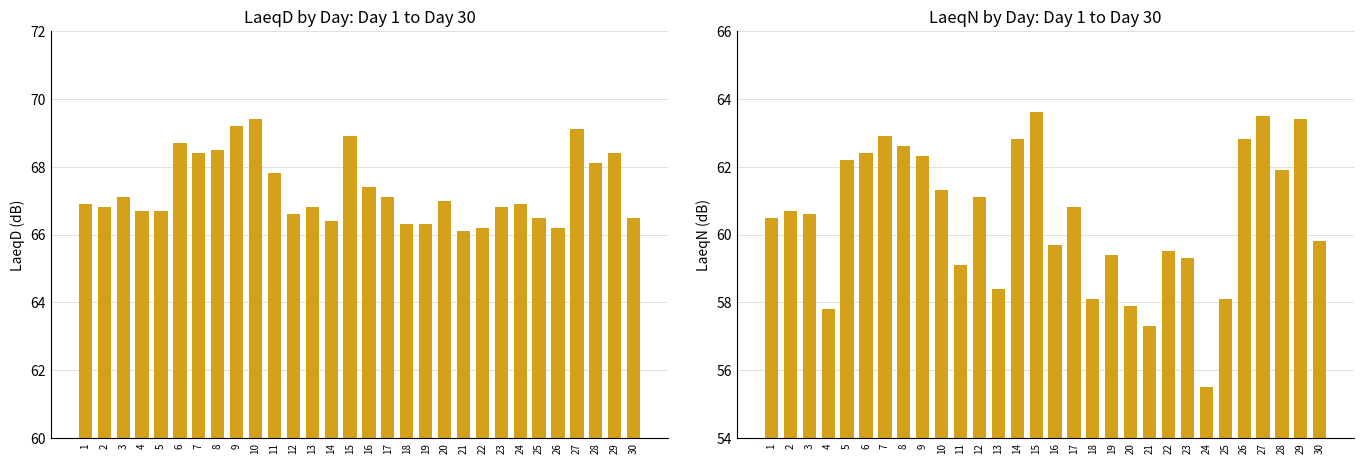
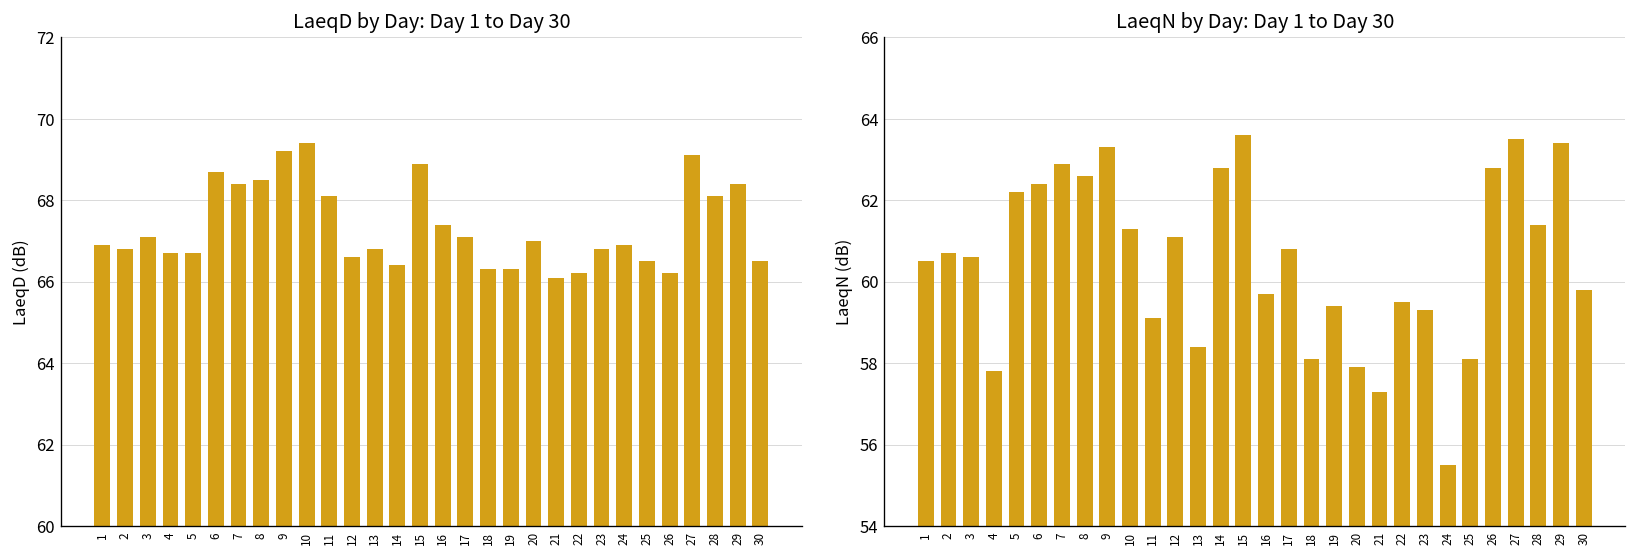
LaeqD by Day: Day 1 to Day 30, 11: 67.8 -> 68.1
LaeqN by Day: Day 1 to Day 30, 9: 62.3 -> 63.3
LaeqN by Day: Day 1 to Day 30, 28: 61.9 -> 61.4
